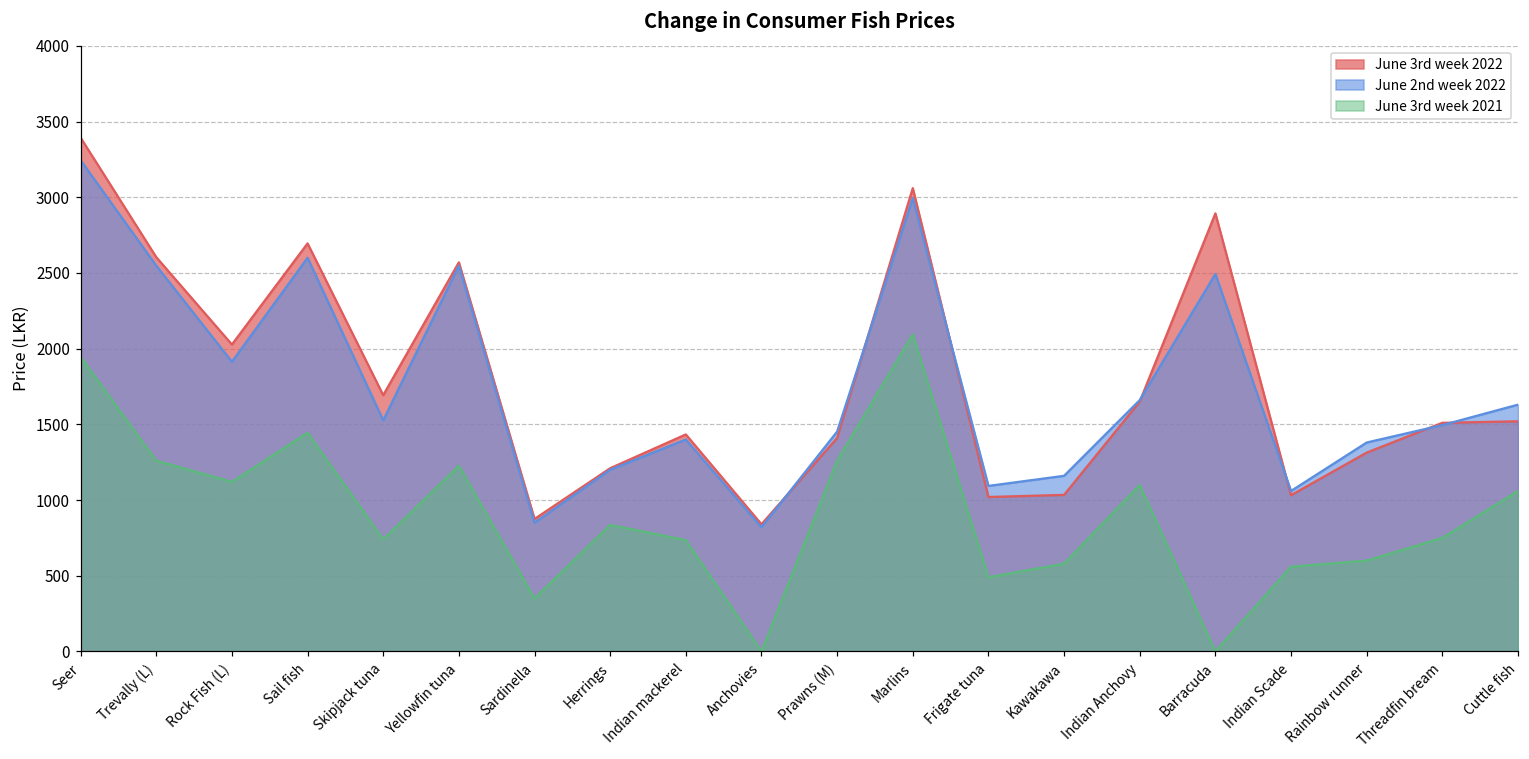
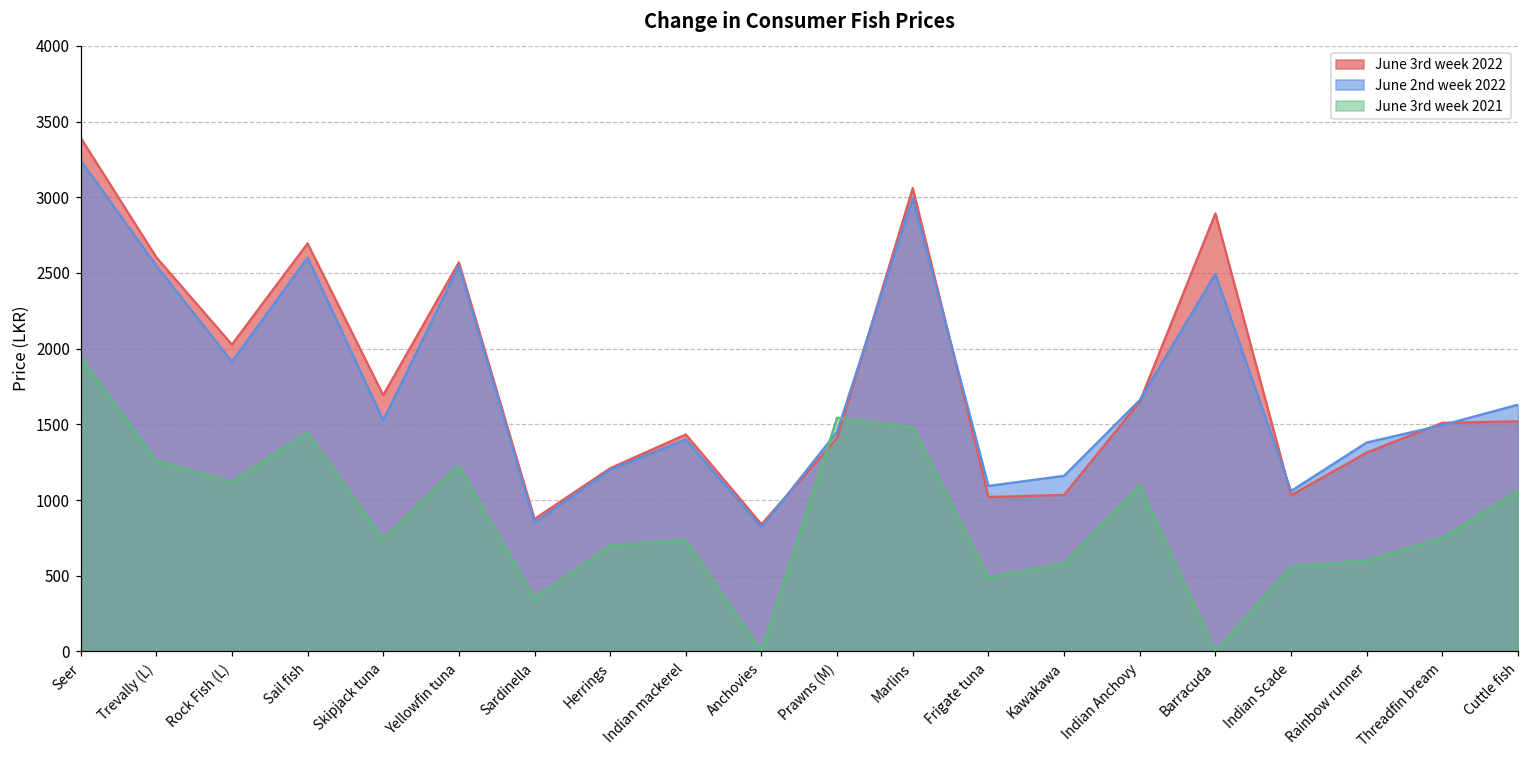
June 3rd week 2021, Herrings: 840 -> 700
June 3rd week 2021, Prawns (M): 1260 -> 1540
June 3rd week 2021, Marlins: 2100 -> 1480
